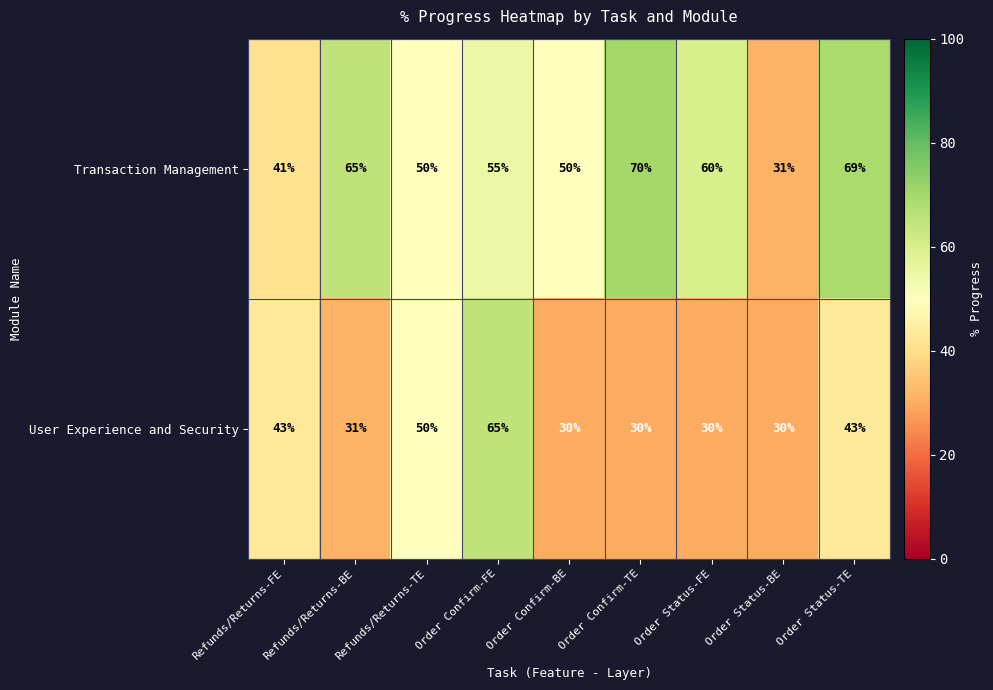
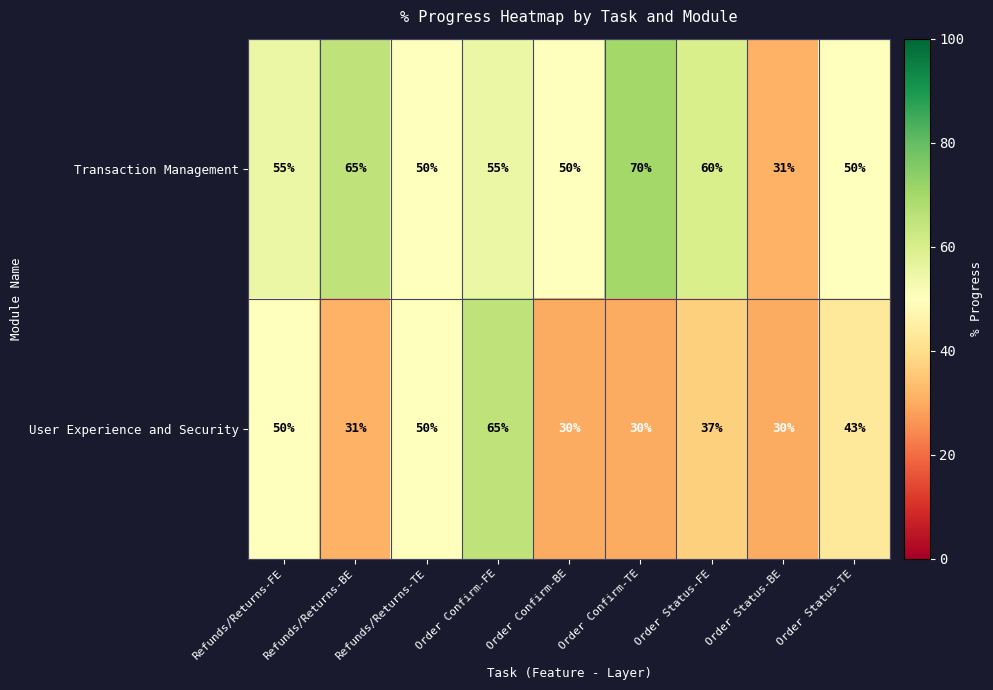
Transaction Management, Refunds/Returns-FE: 41% -> 55%
Transaction Management, Order Status-TE: 69% -> 50%
User Experience and Security, Refunds/Returns-FE: 43% -> 50%
User Experience and Security, Order Status-FE: 30% -> 37%
